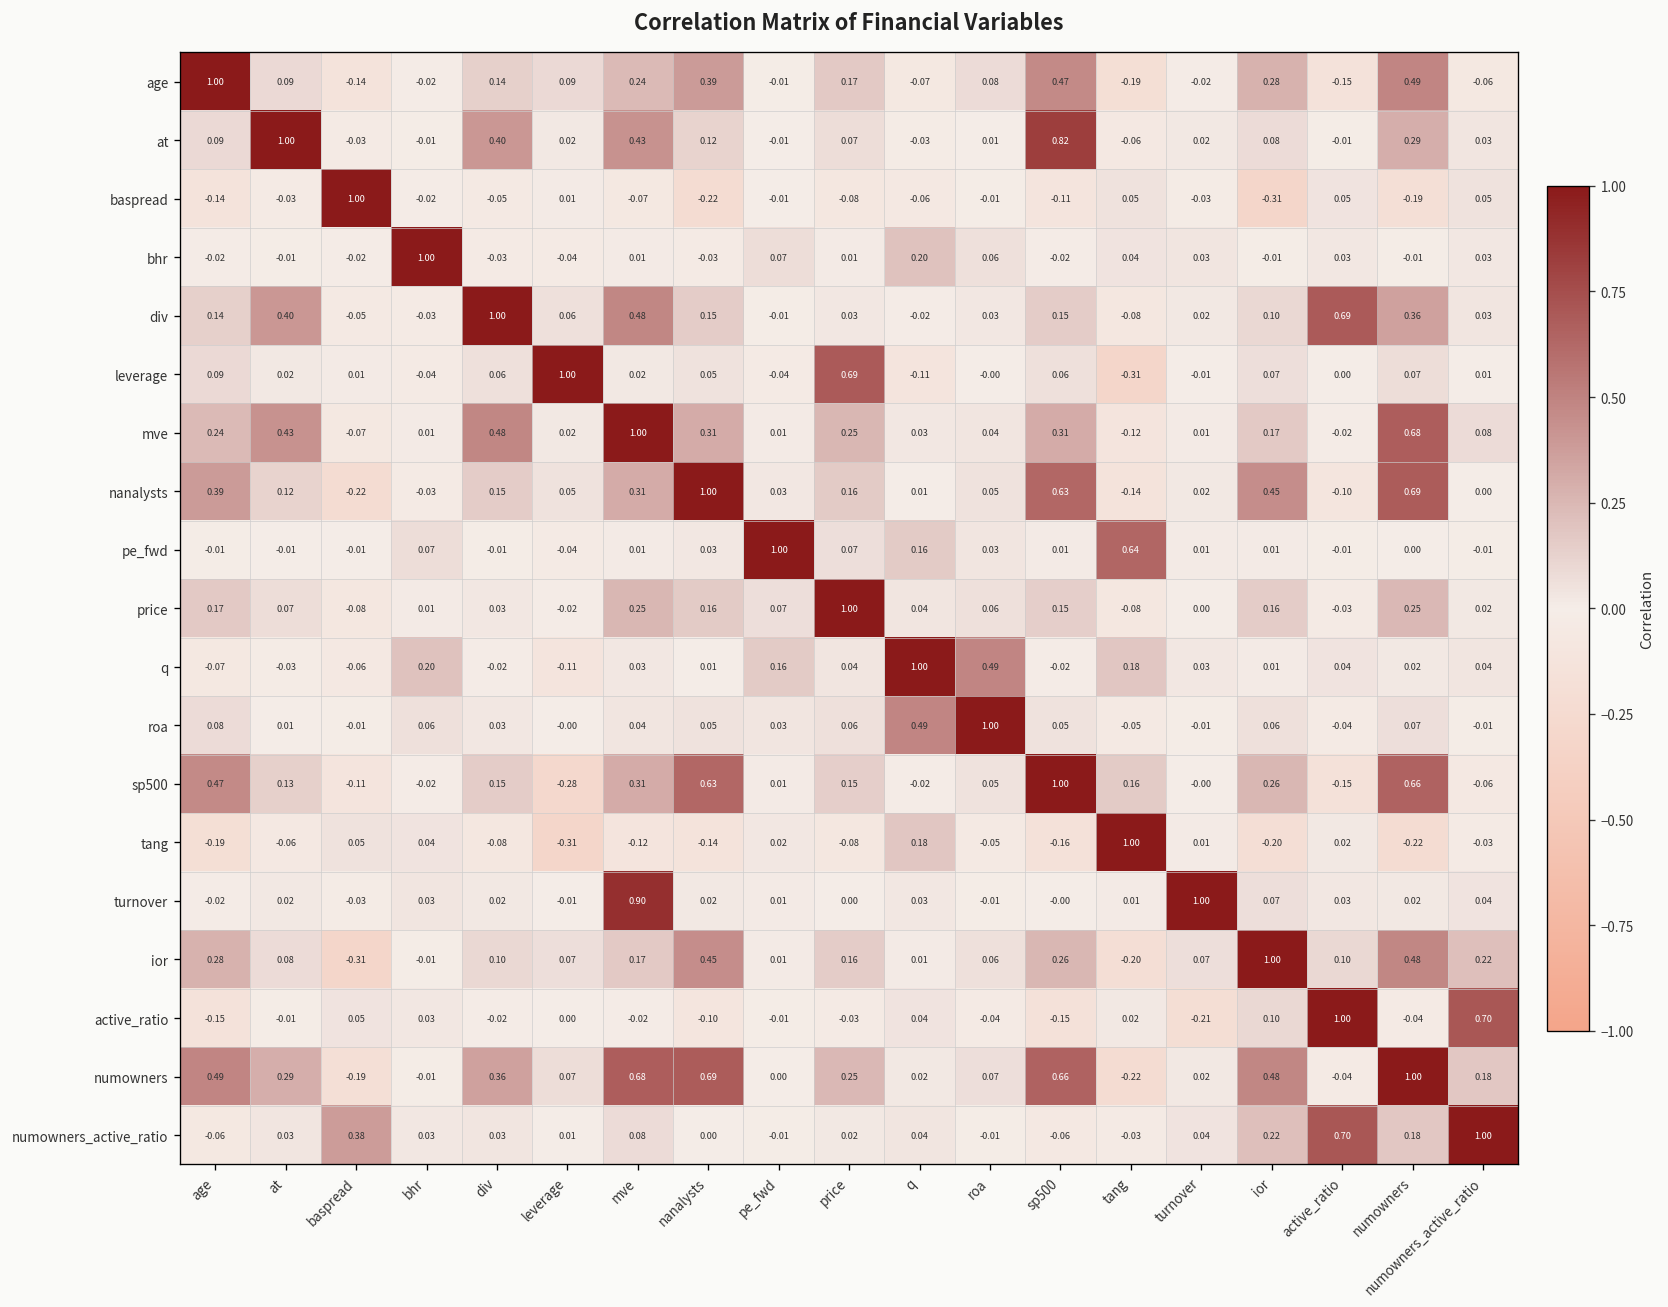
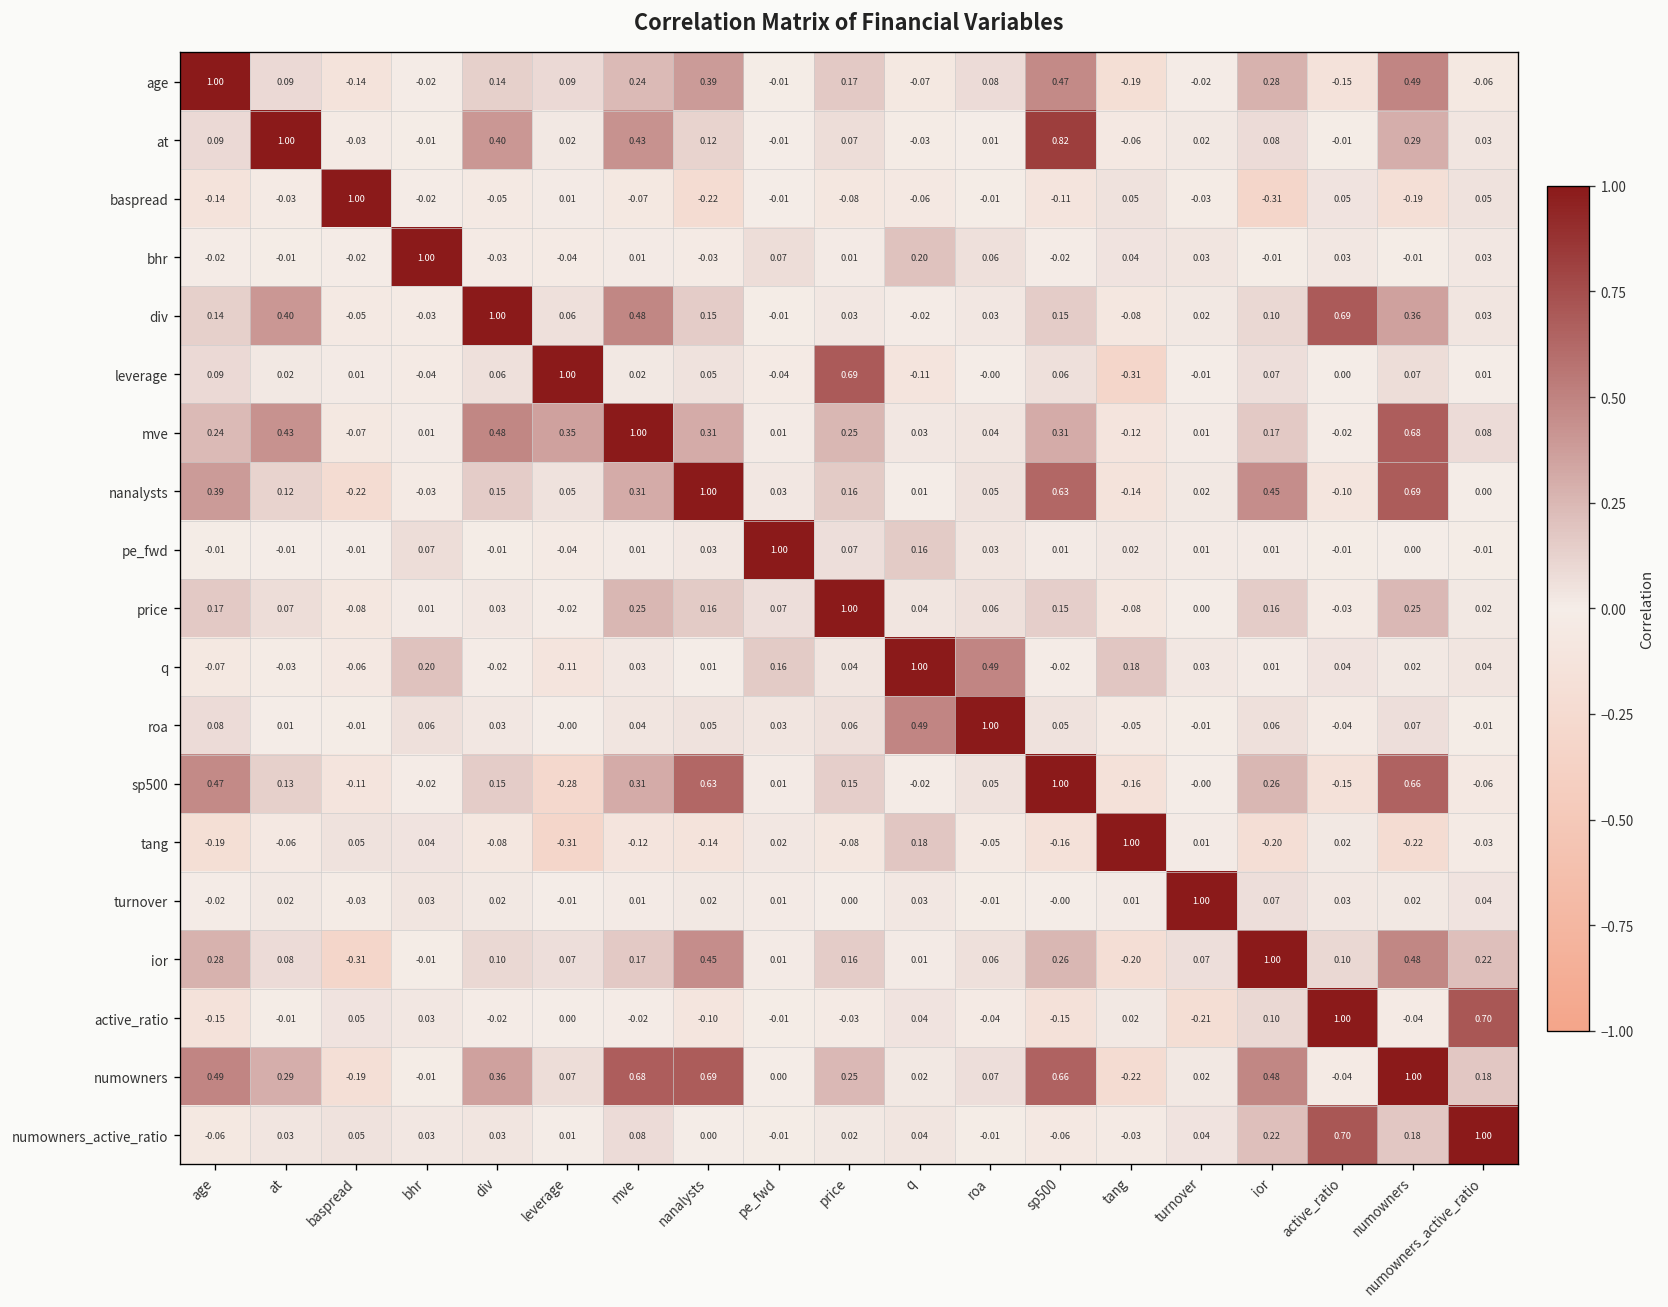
mve, leverage: 0.02 -> 0.35
pe_fwd, tang: 0.64 -> 0.02
sp500, tang: 0.16 -> -0.16
turnover, mve: 0.90 -> 0.01
numowners_active_ratio, baspread: 0.38 -> 0.05
